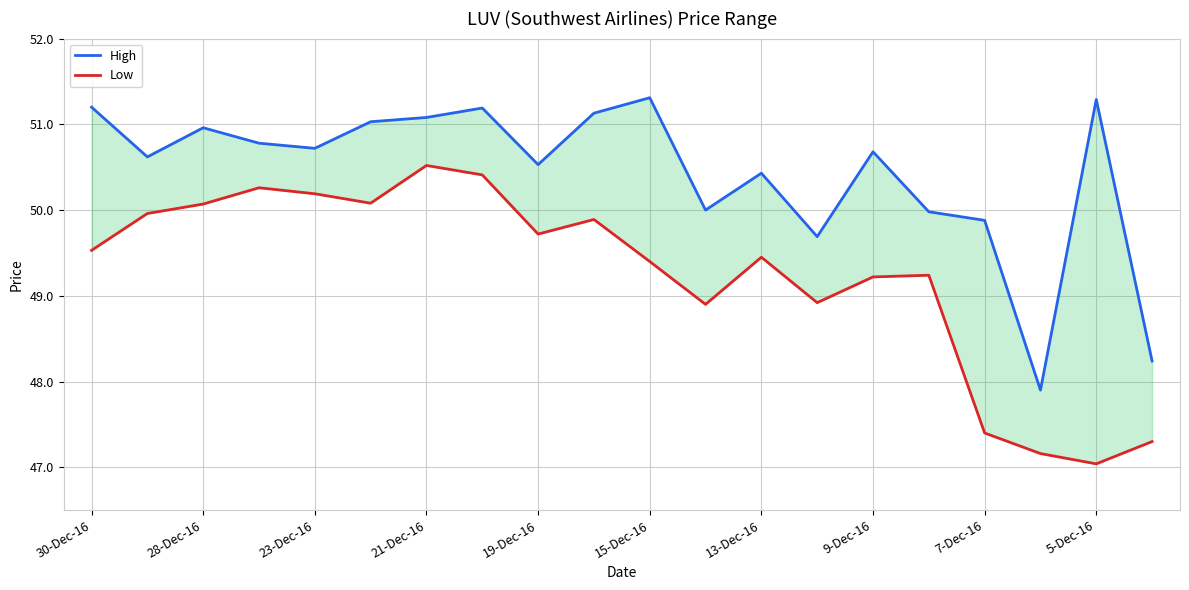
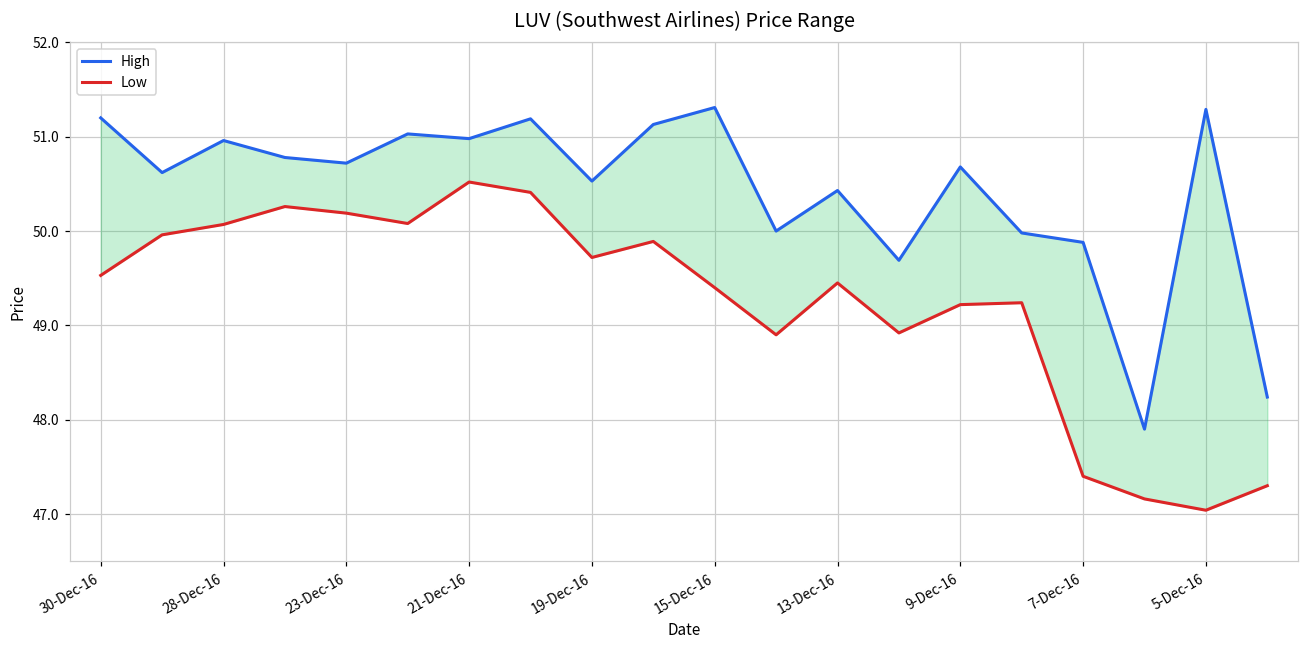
High, 21-Dec-16: 51.1 -> 51.0
